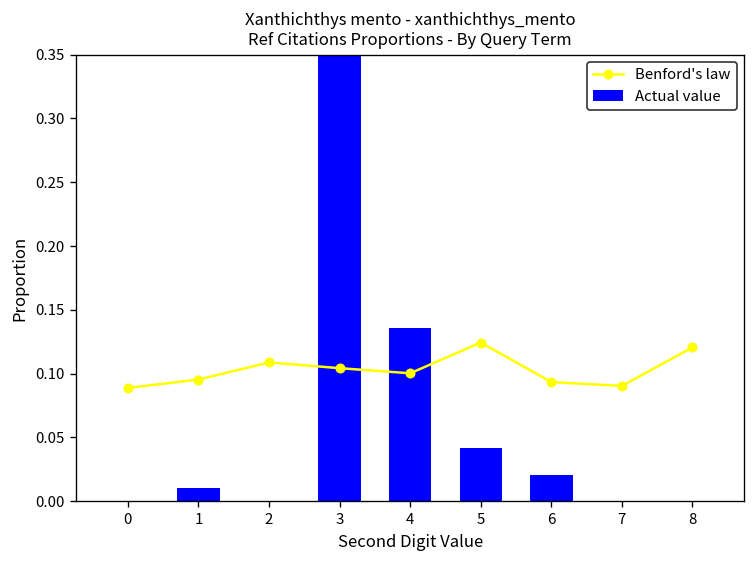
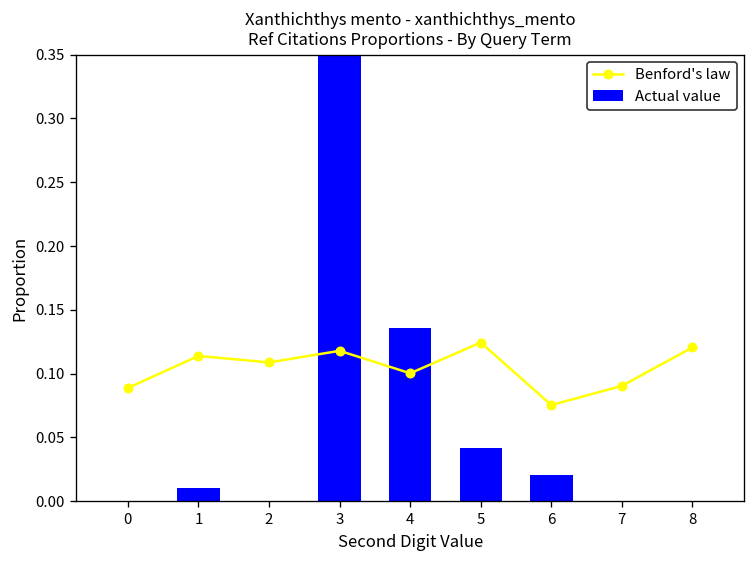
Benford's law, 1: 0.095 -> 0.114
Benford's law, 3: 0.104 -> 0.118
Benford's law, 6: 0.093 -> 0.075
